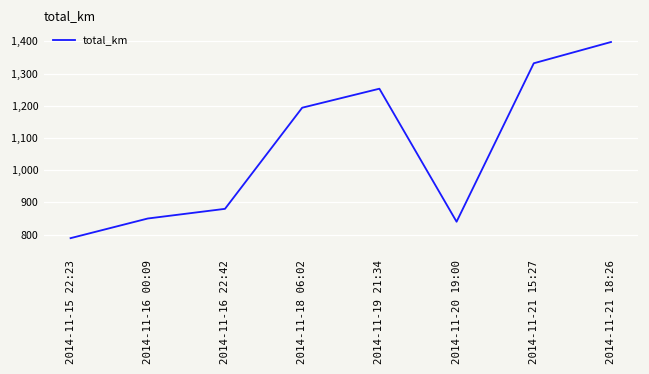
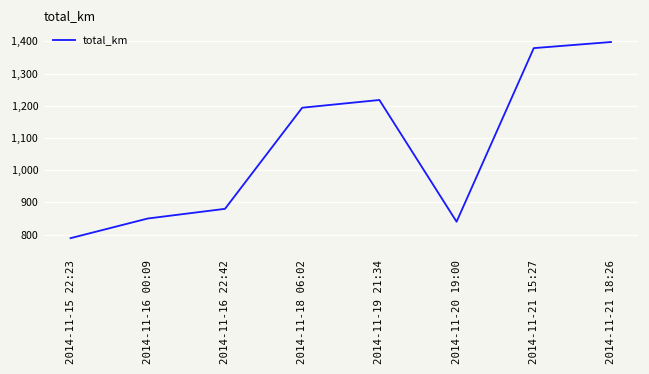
2014-11-19 21:34: 1,250 -> 1,220
2014-11-21 15:27: 1,330 -> 1,380
